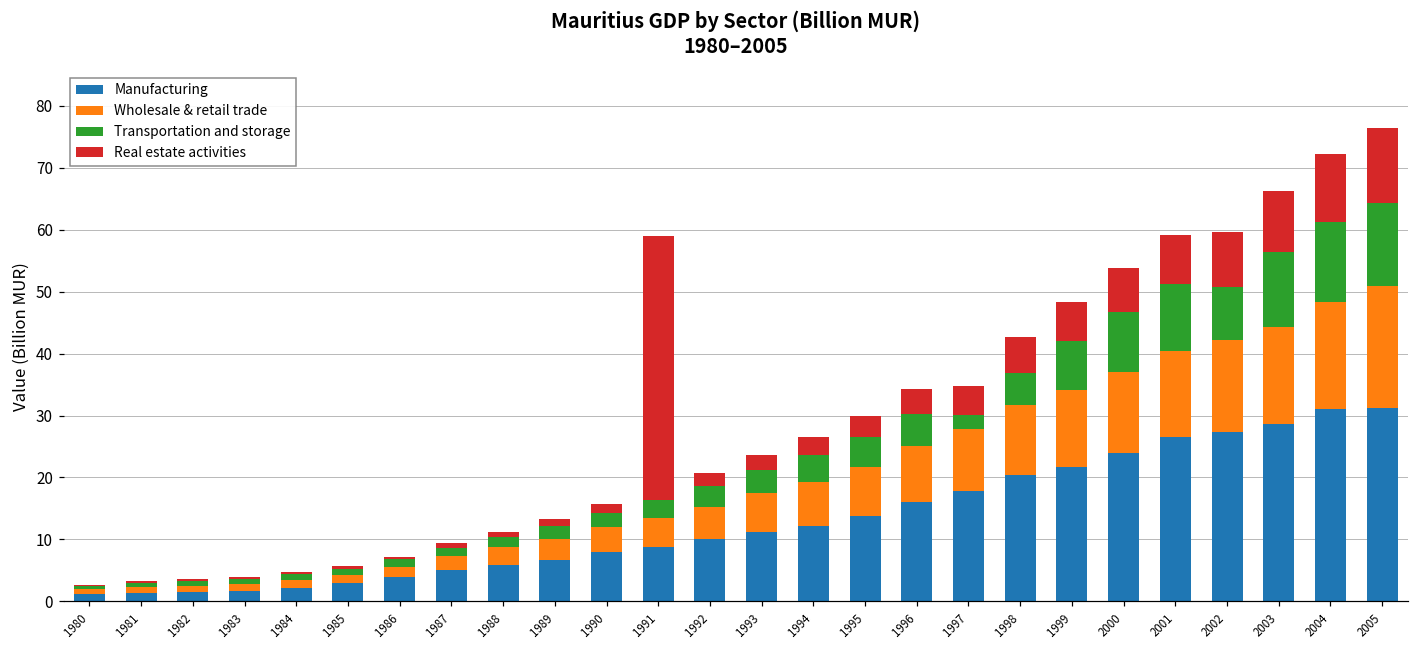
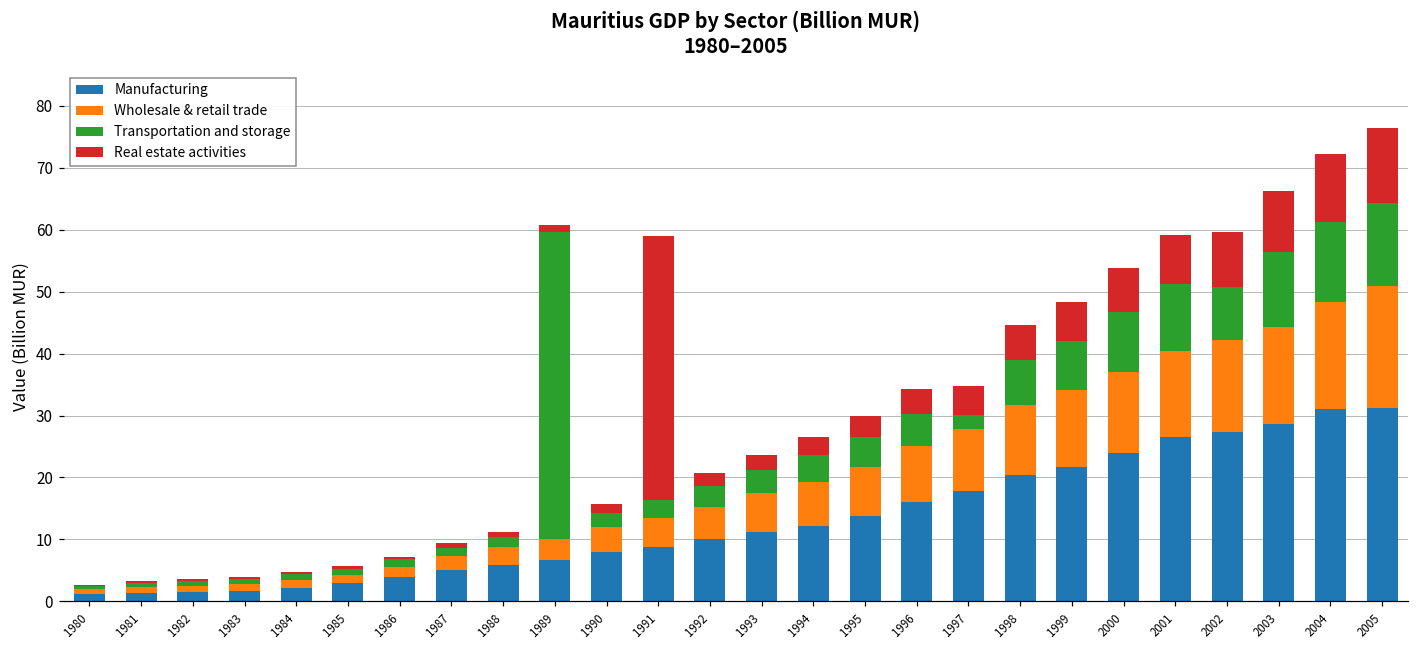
Transportation and storage, 1989: 2 -> 50
Transportation and storage, 1998: 5 -> 7
